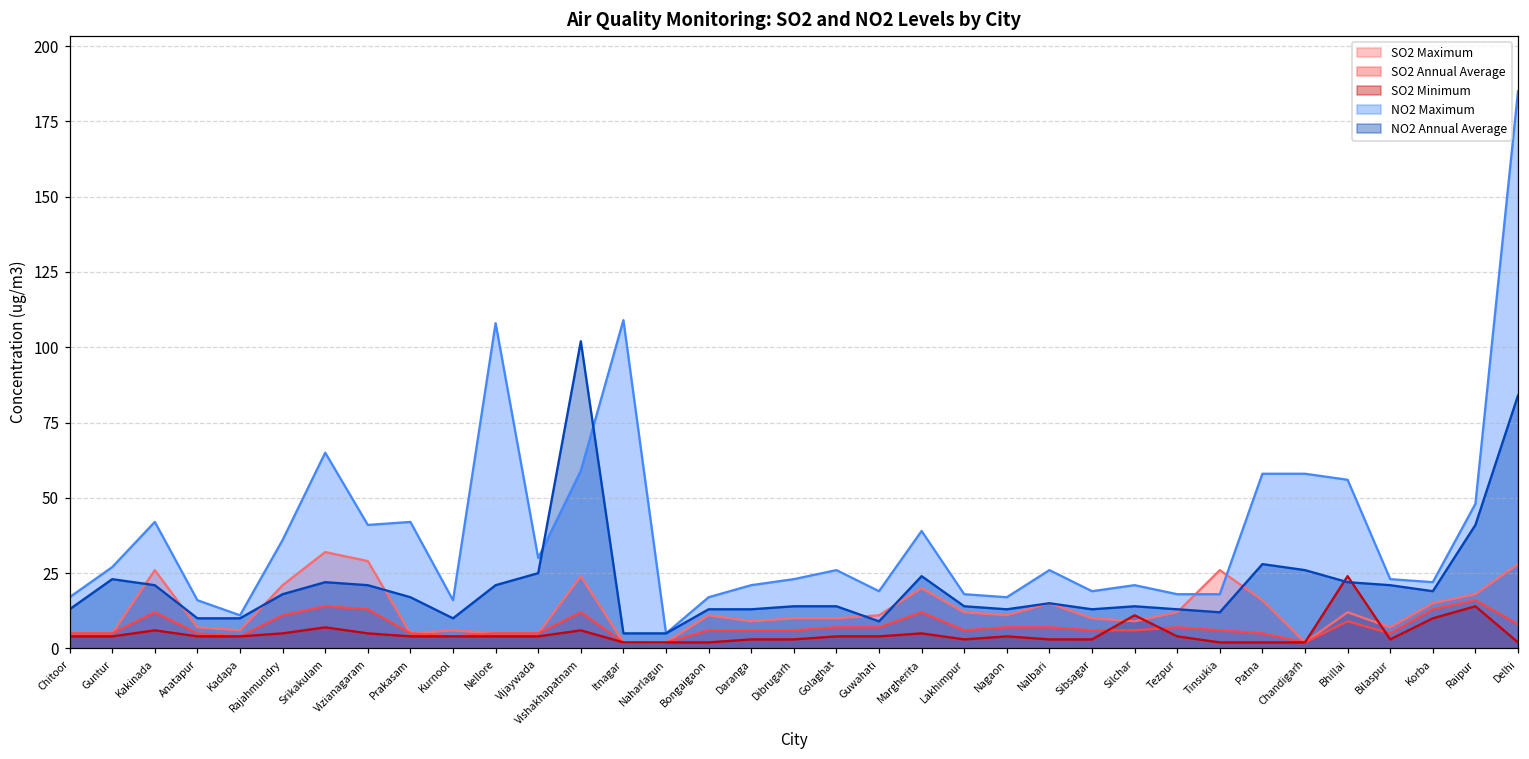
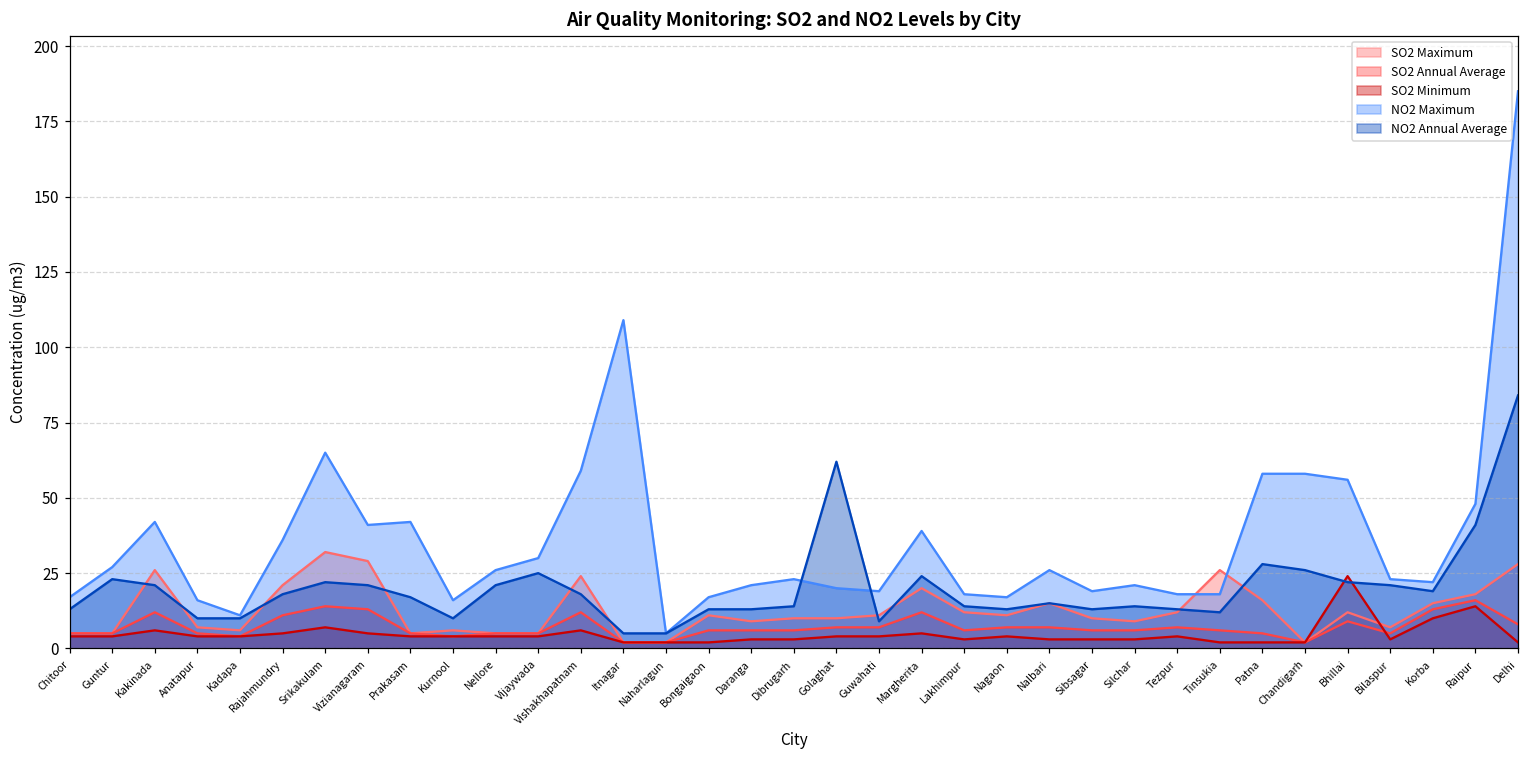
NO2 Maximum, Nellore: 108 -> 26
NO2 Annual Average, Vishakhapatnam: 102 -> 18
NO2 Maximum, Golaghat: 26 -> 20
NO2 Annual Average, Golaghat: 14 -> 62
SO2 Minimum, Silchar: 11 -> 3
